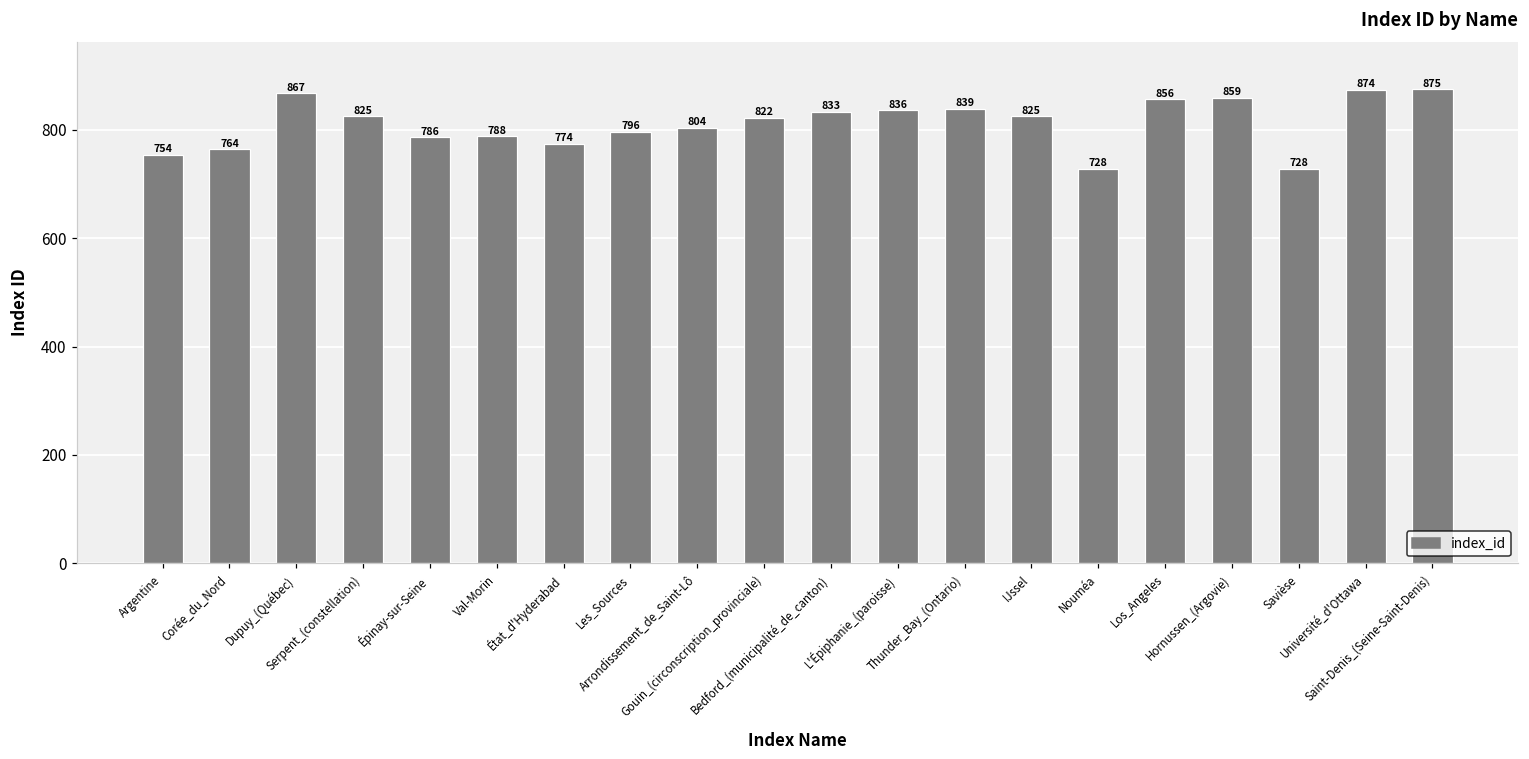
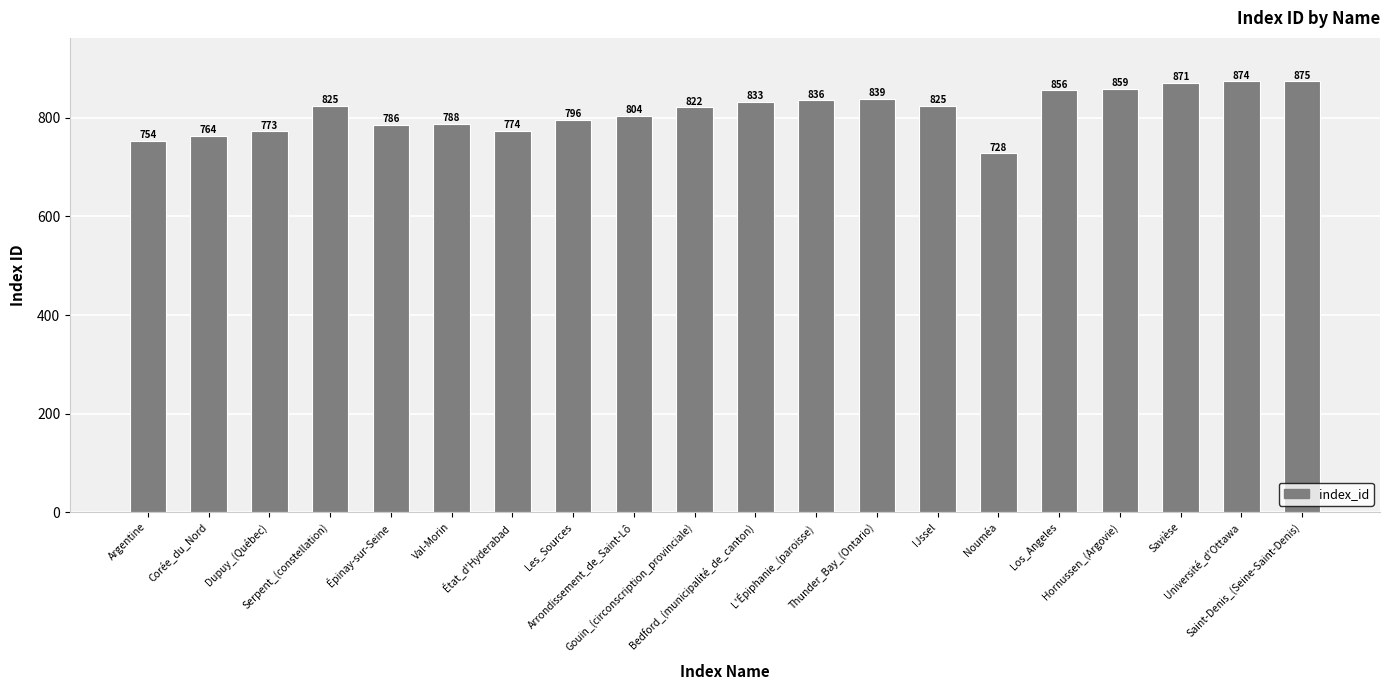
Dupuy_(Québec): 867 -> 773
Savièse: 728 -> 871
